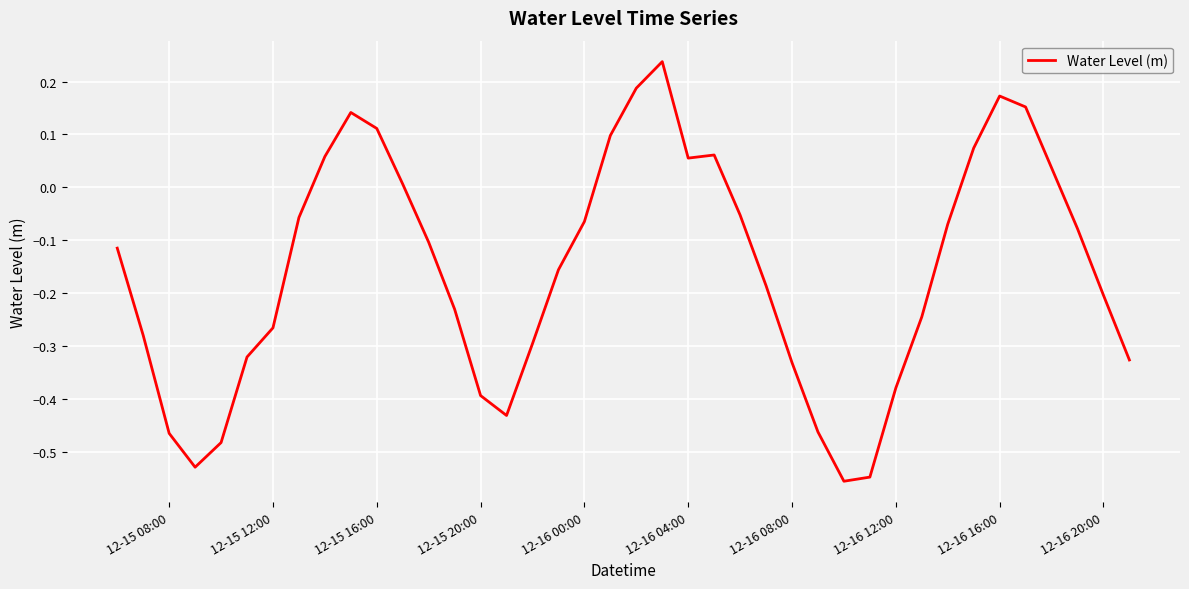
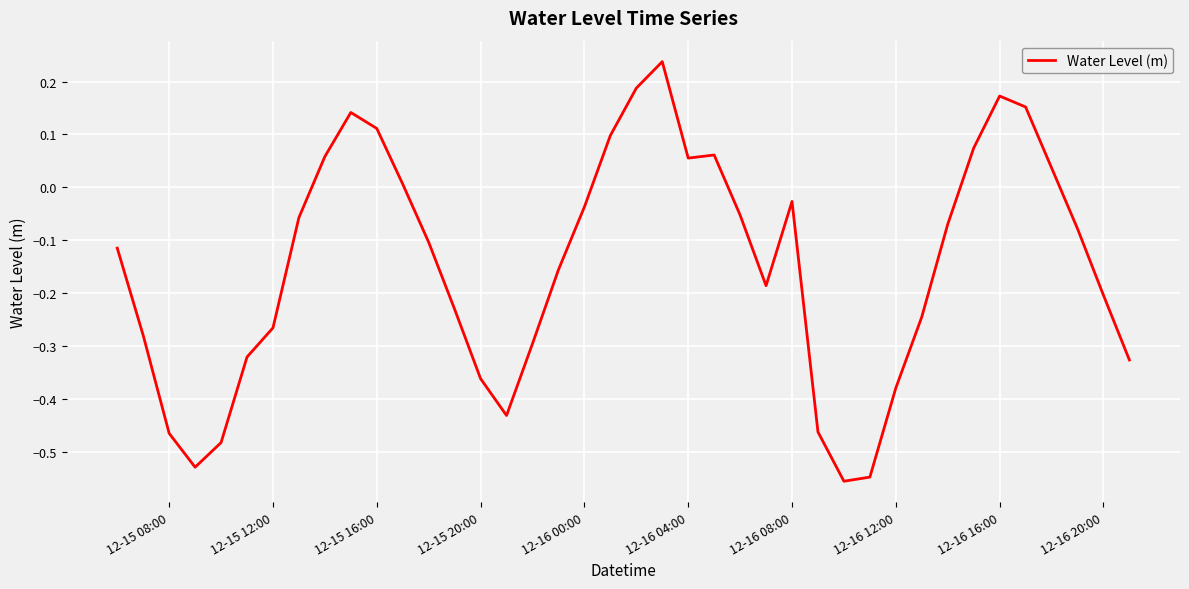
12-15 20:00: -0.39 -> -0.36
12-16 00:00: -0.06 -> -0.04
12-16 08:00: -0.33 -> -0.03
